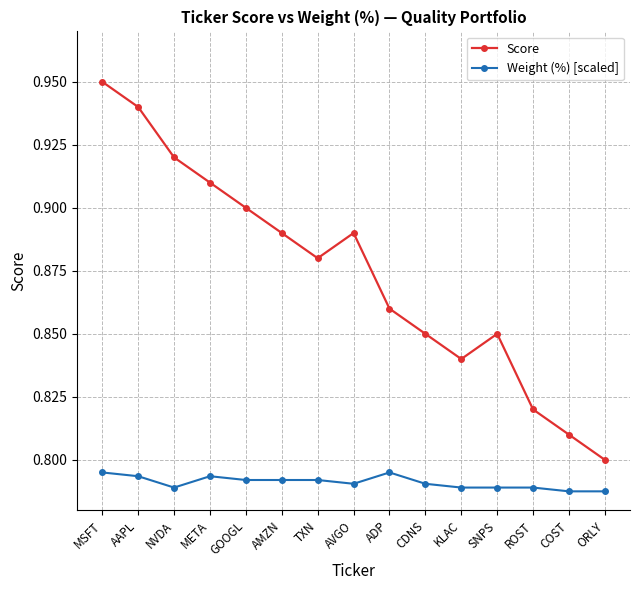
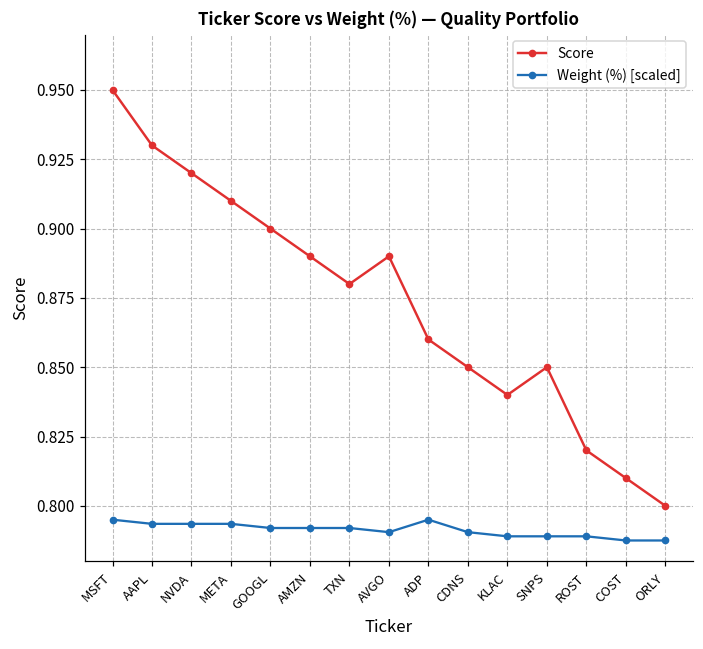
Score, AAPL: 0.94 -> 0.93
Weight (%) [scaled], NVDA: 0.789 -> 0.794
